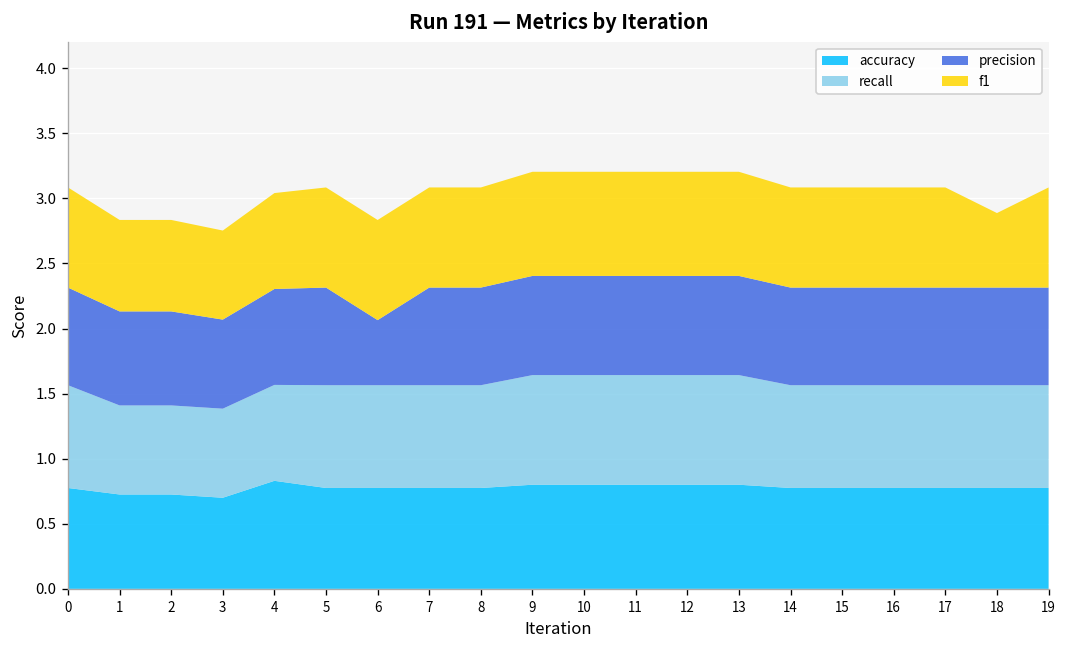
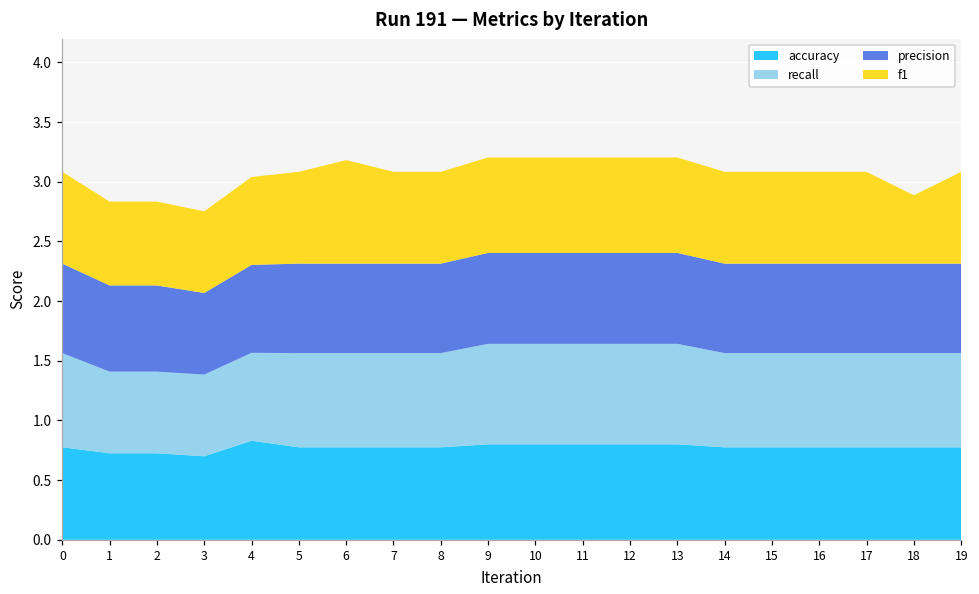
precision, 6: 0.50 -> 0.75
f1, 6: 0.77 -> 0.87
